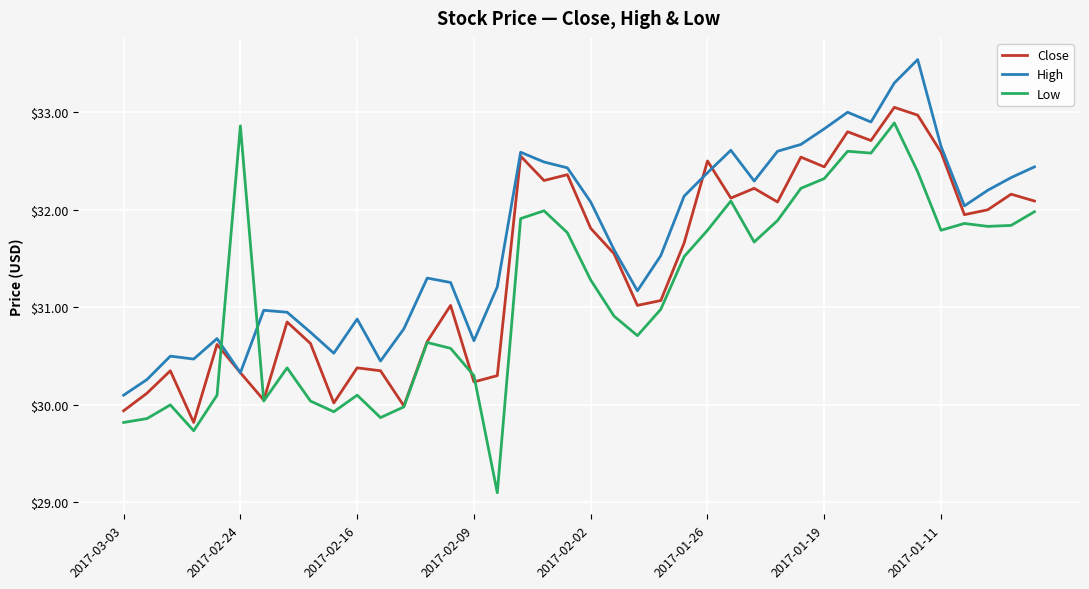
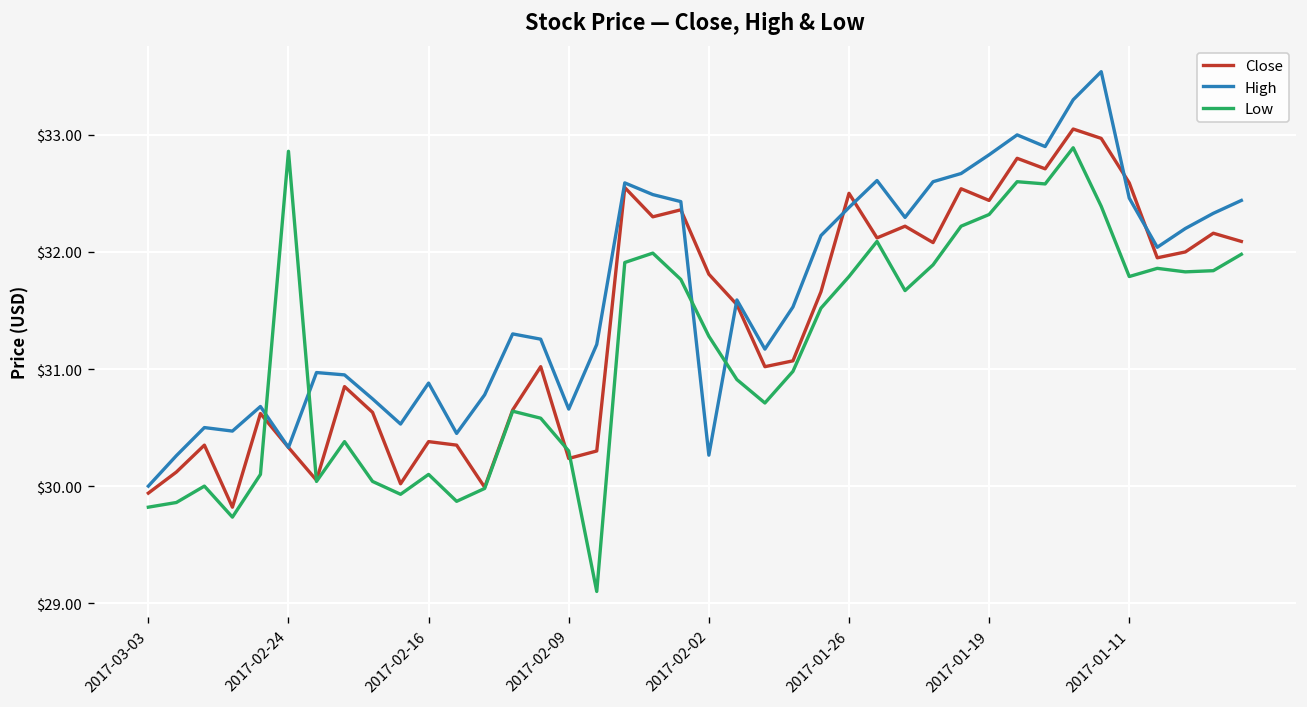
High, 2017-03-03: $30.1 -> $30.0
High, 2017-02-02: $32.1 -> $30.3
High, 2017-01-11: $32.7 -> $32.5
